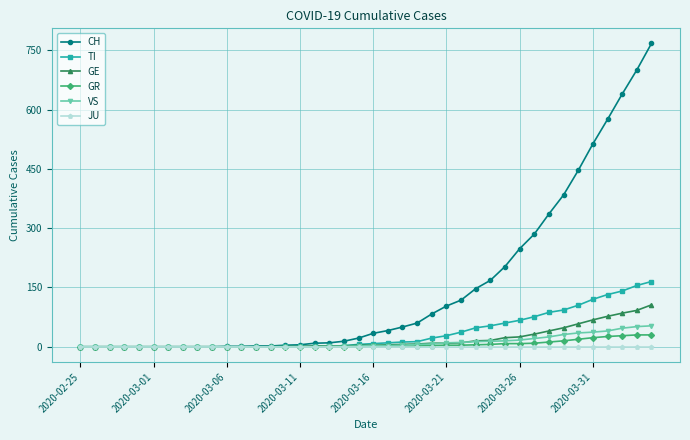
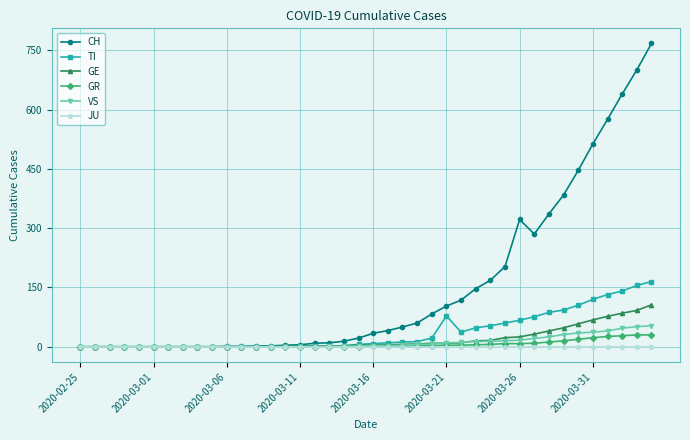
TI, 2020-03-21: 30 -> 80
CH, 2020-03-26: 250 -> 320
